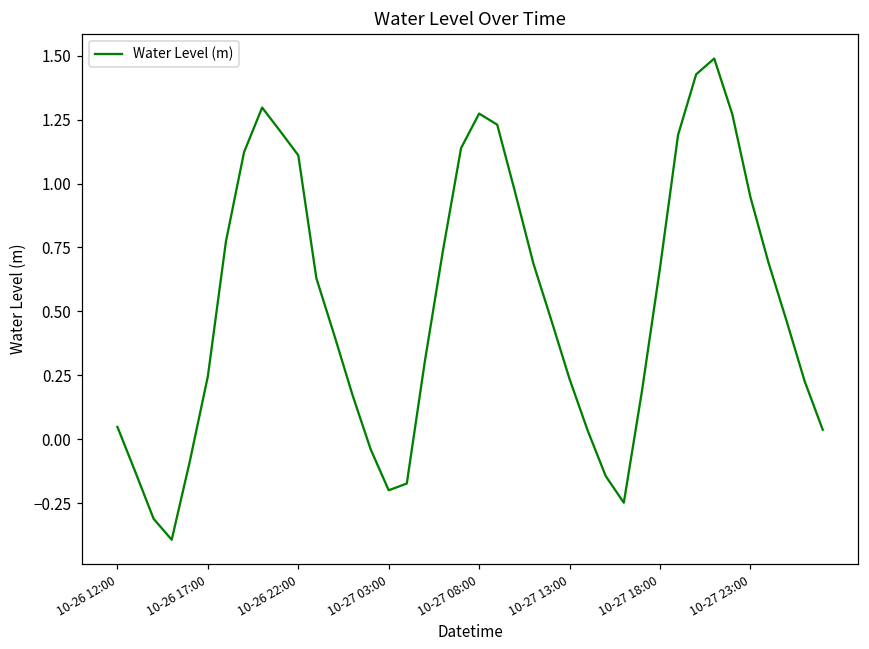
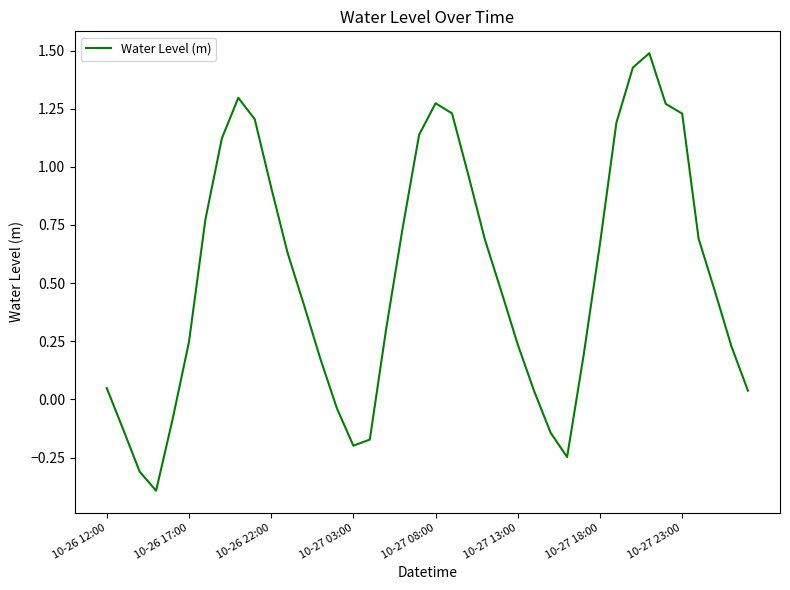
10-26 22:00: 1.11 -> 0.91
10-27 23:00: 0.95 -> 1.23
